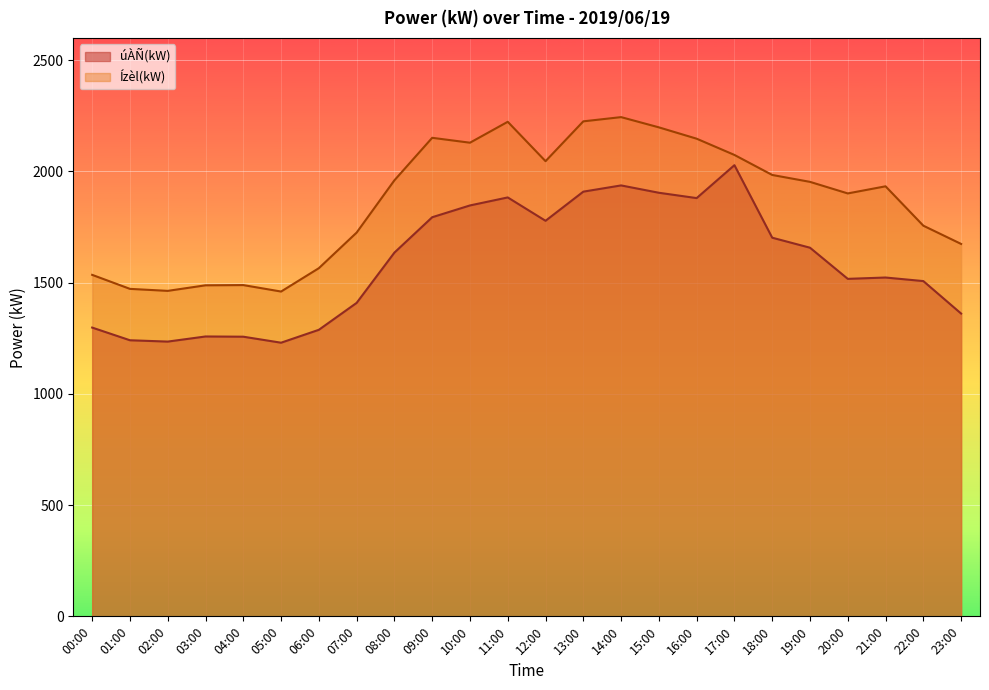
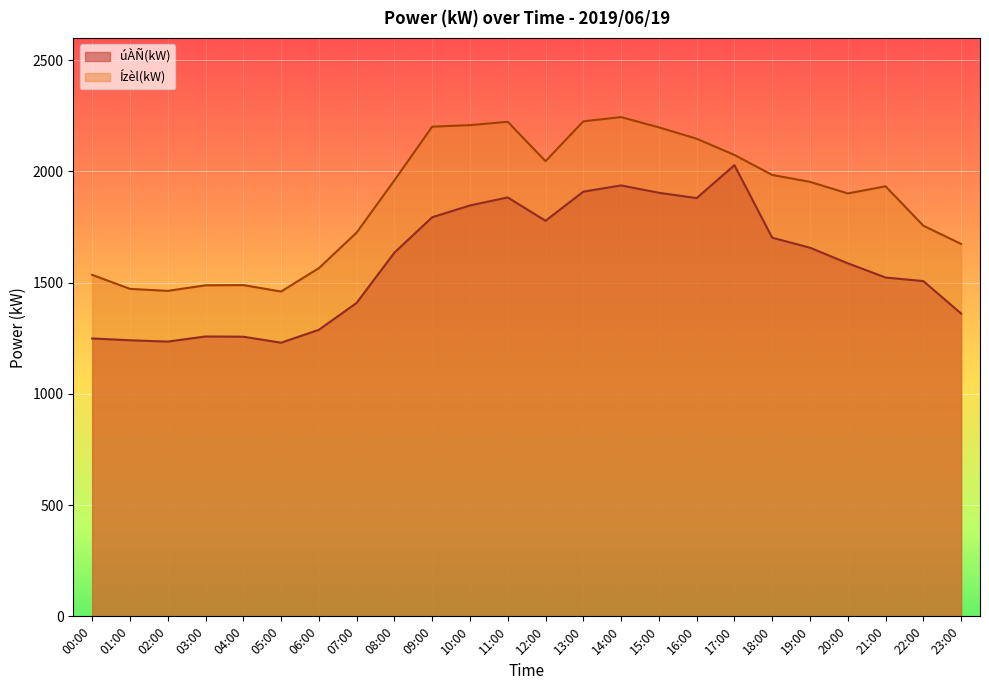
úÀÑ(kW), 00:00: 1300 -> 1250
Ízèl(kW), 09:00: 2150 -> 2200
Ízèl(kW), 10:00: 2130 -> 2210
úÀÑ(kW), 20:00: 1520 -> 1590
